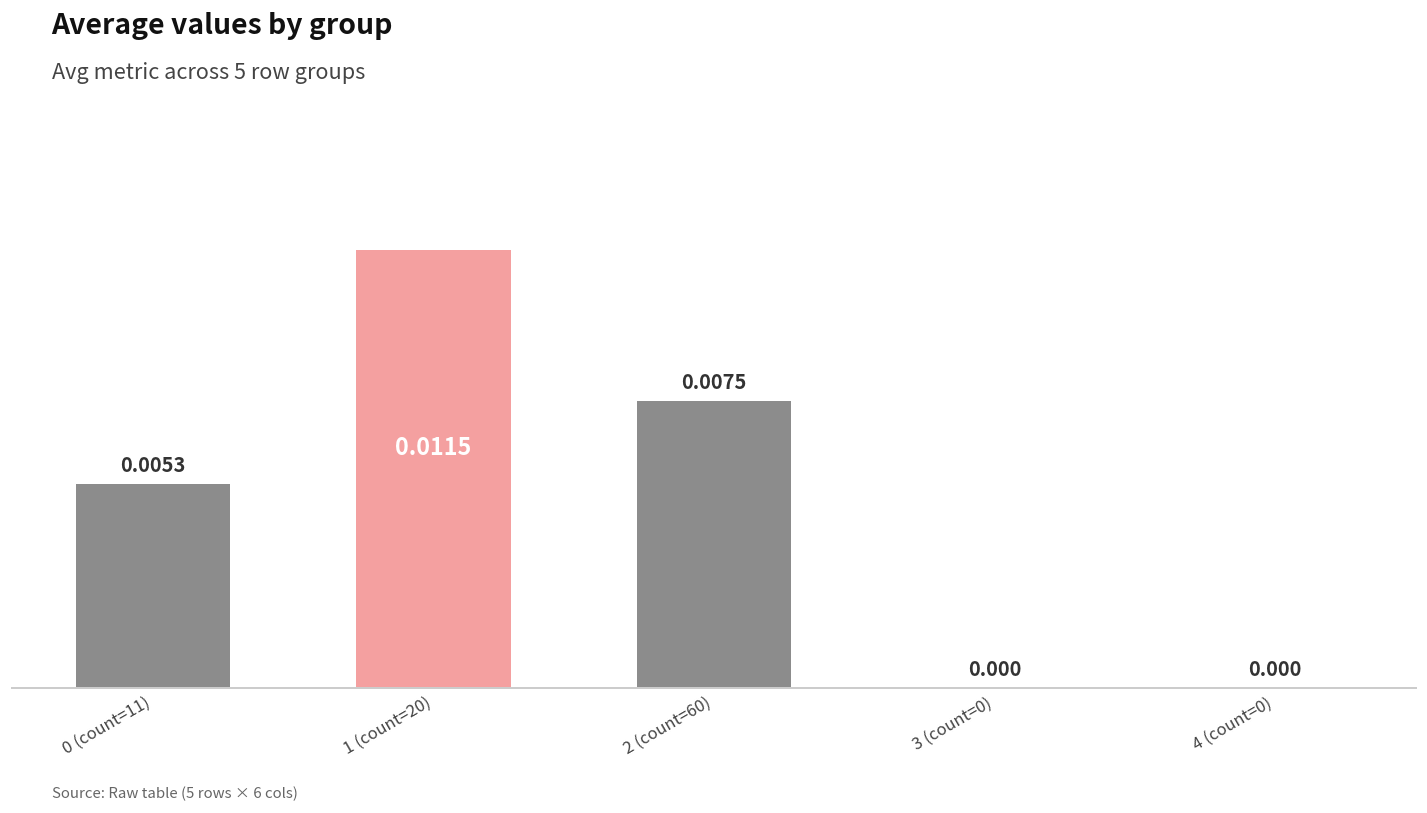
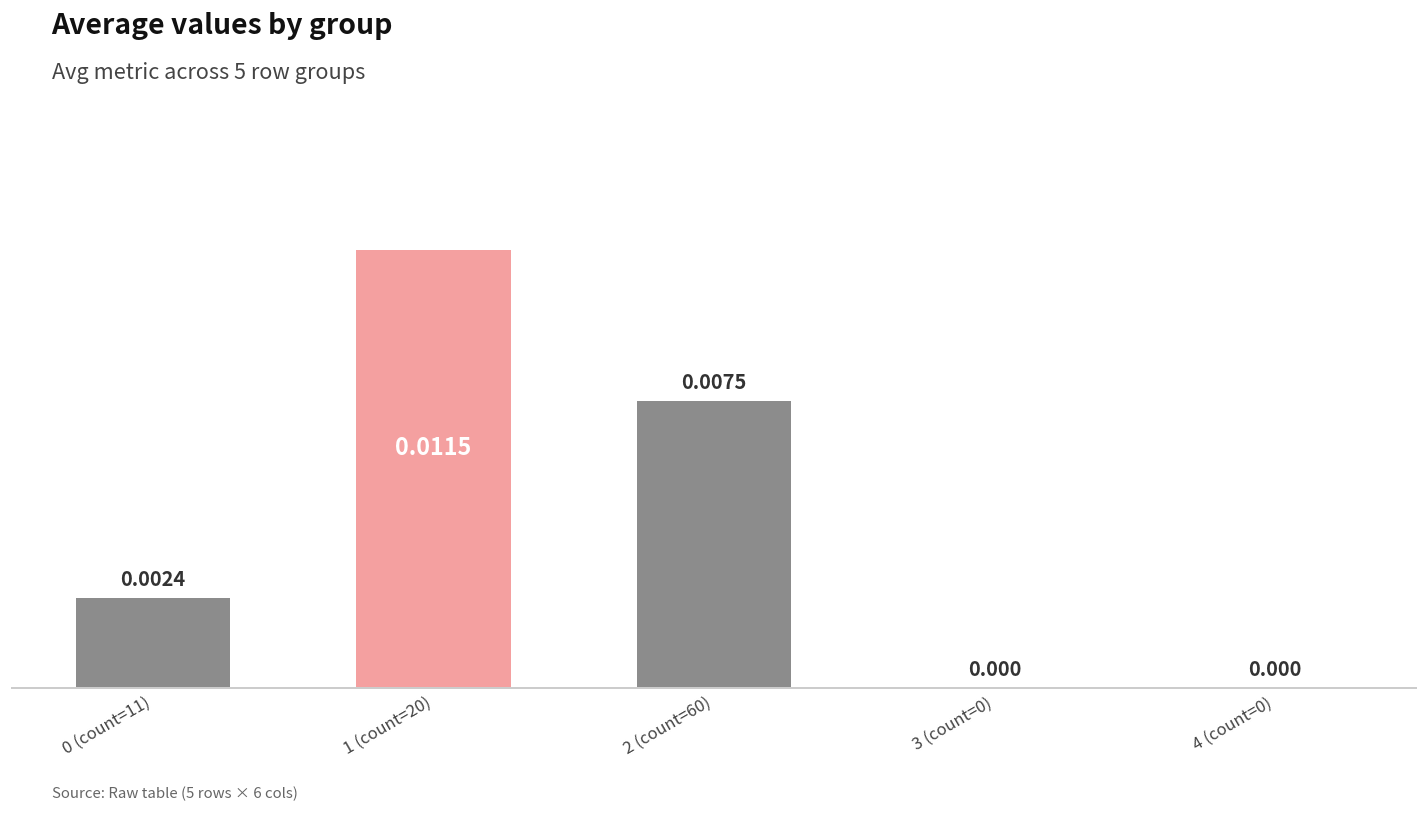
0 (count=11): 0.0053 -> 0.0024
